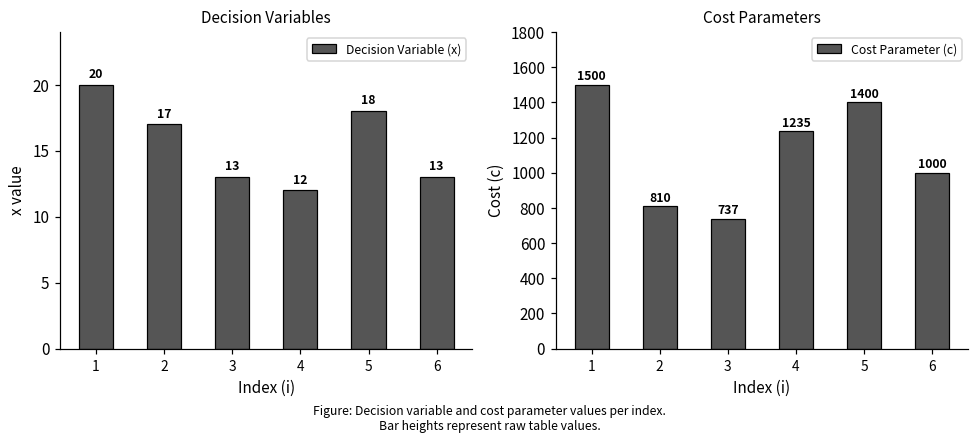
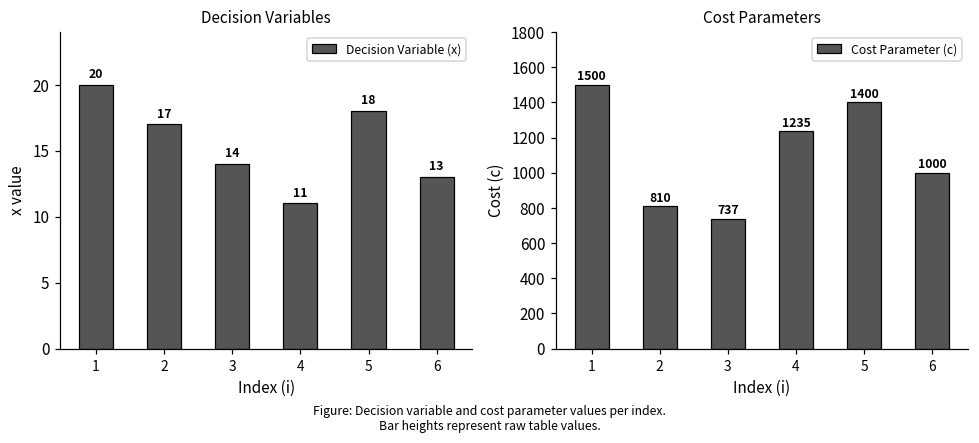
Decision Variables, 3: 13 -> 14
Decision Variables, 4: 12 -> 11
